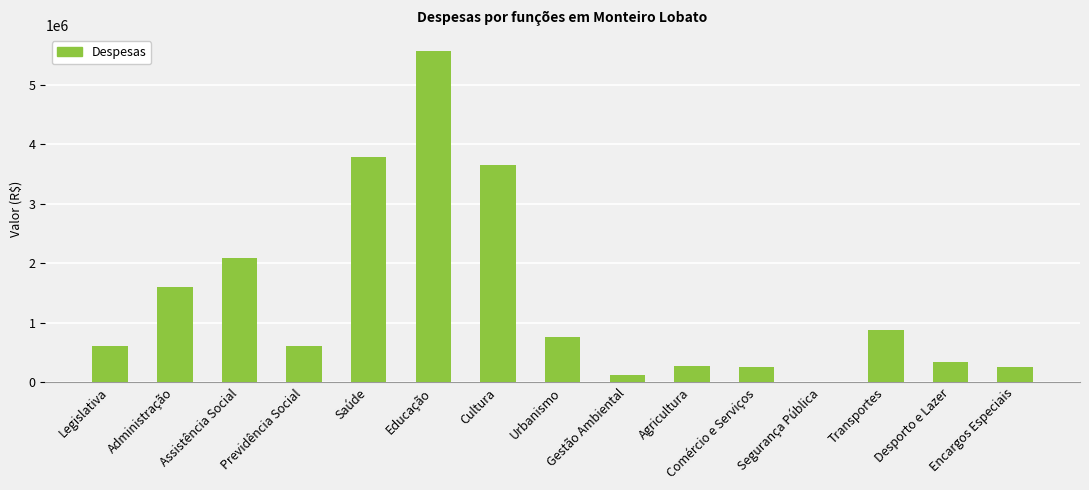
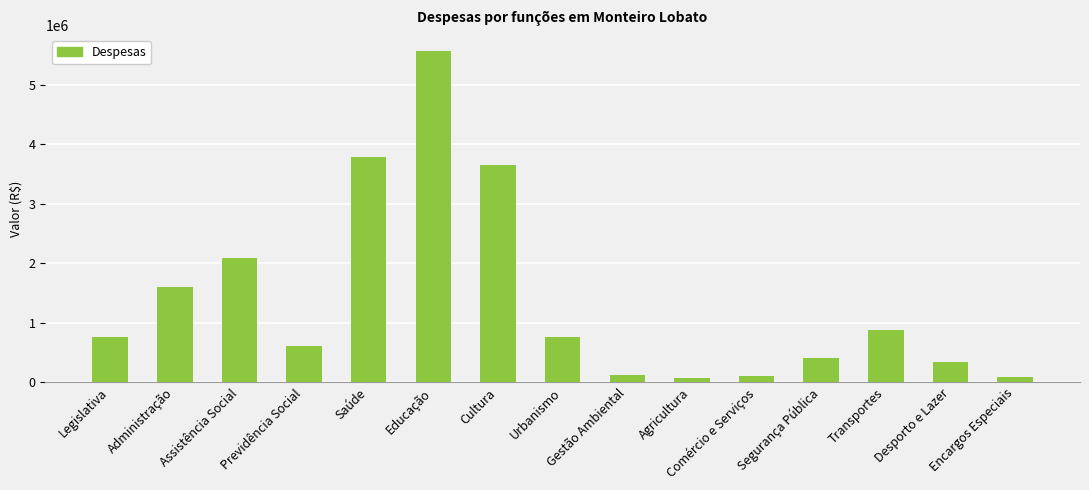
Legislativa: 600000 -> 800000
Agricultura: 300000 -> 100000
Comércio e Serviços: 300000 -> 100000
Segurança Pública: 0 -> 400000
Encargos Especiais: 300000 -> 100000
